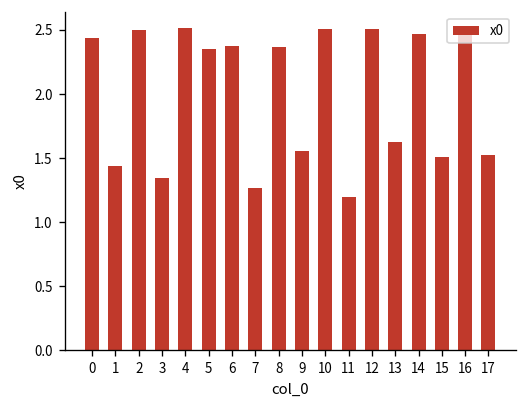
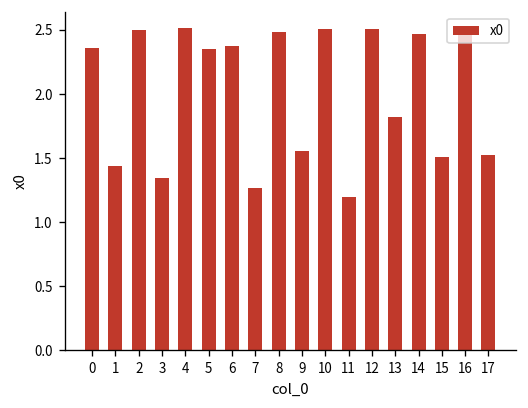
0: 2.44 -> 2.36
8: 2.36 -> 2.48
13: 1.63 -> 1.82
